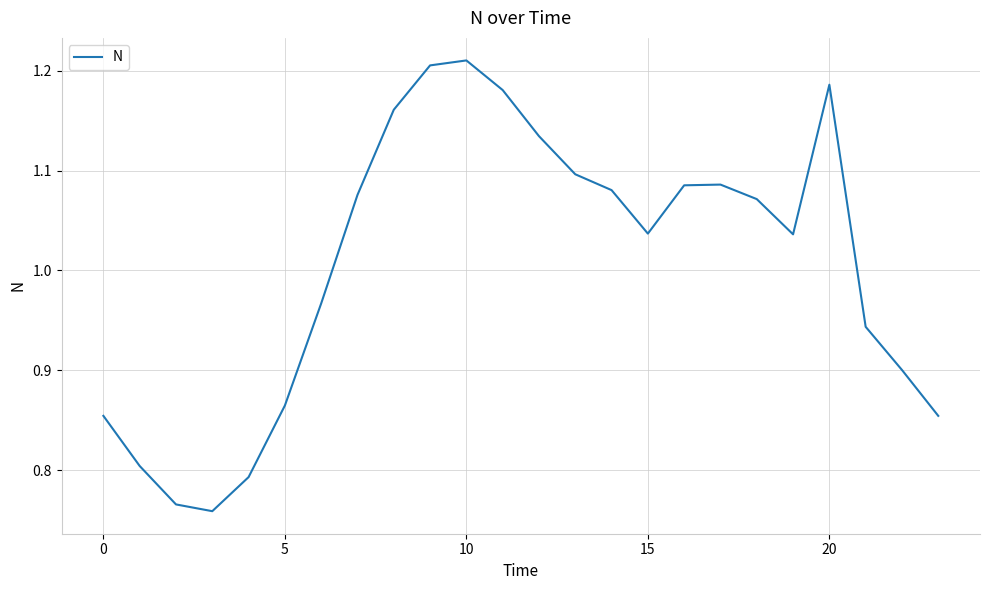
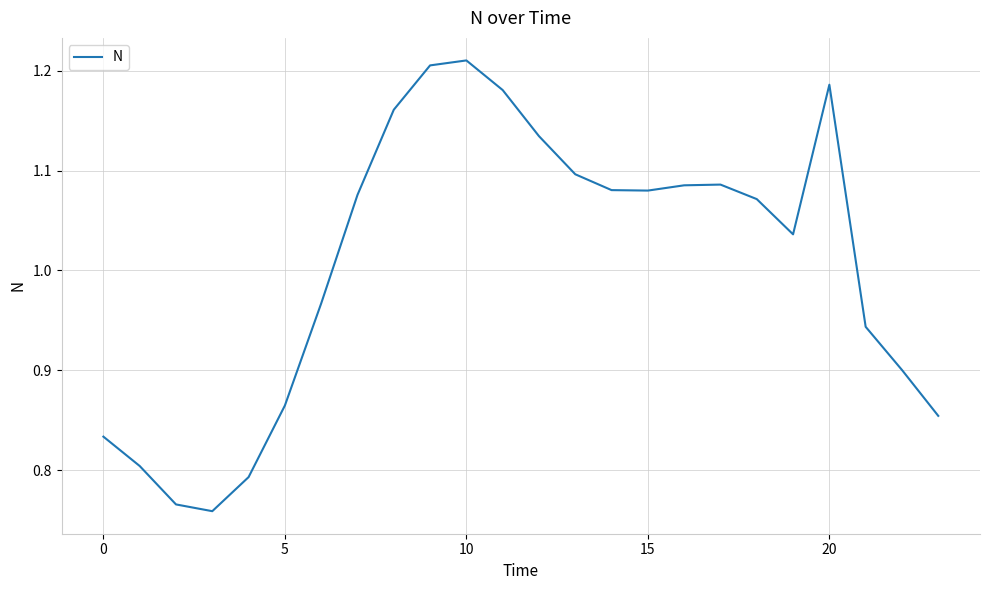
0: 0.85 -> 0.83
15: 1.04 -> 1.08
